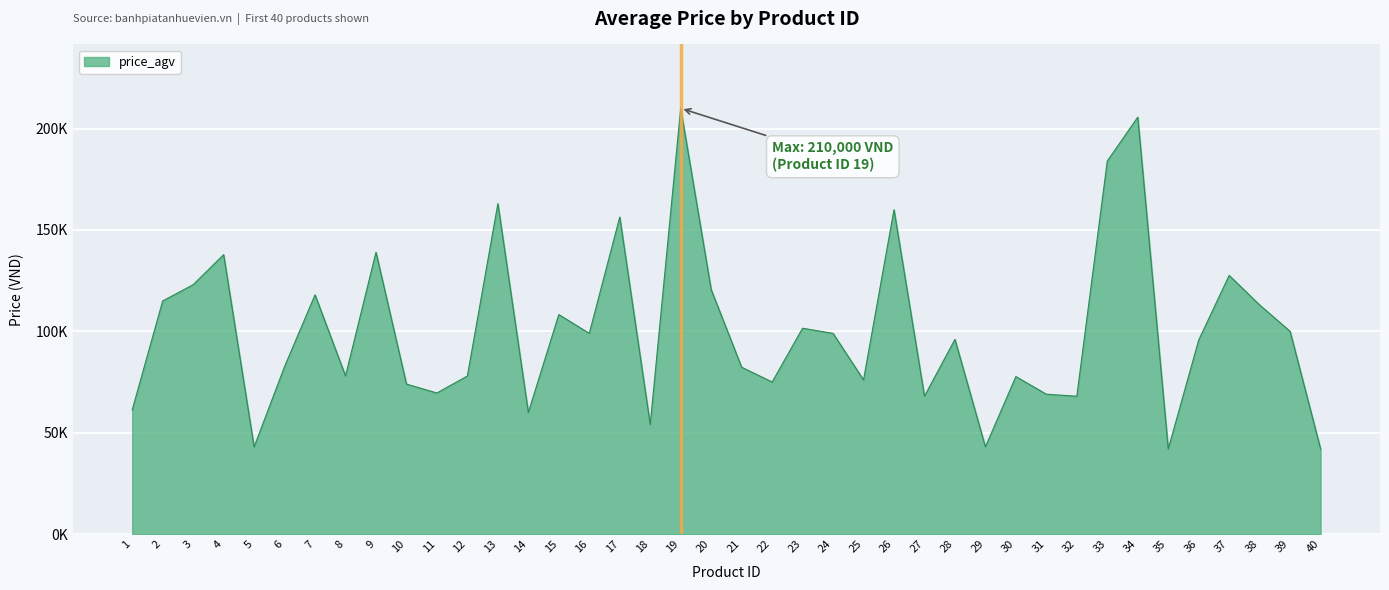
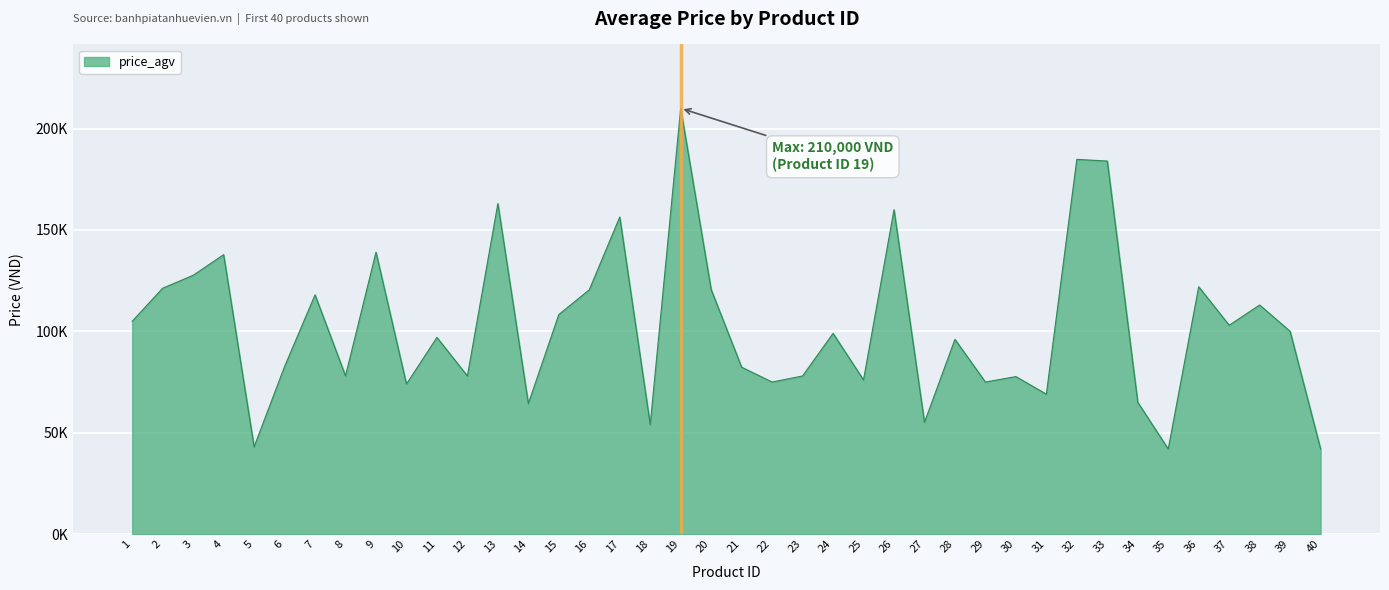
1: 61000 -> 105000
2: 115000 -> 121000
3: 123000 -> 128000
11: 70000 -> 97000
14: 60000 -> 64000
16: 99000 -> 121000
23: 102000 -> 78000
27: 68000 -> 55000
29: 43000 -> 75000
32: 68000 -> 185000
34: 206000 -> 65000
36: 96000 -> 122000
37: 128000 -> 103000
